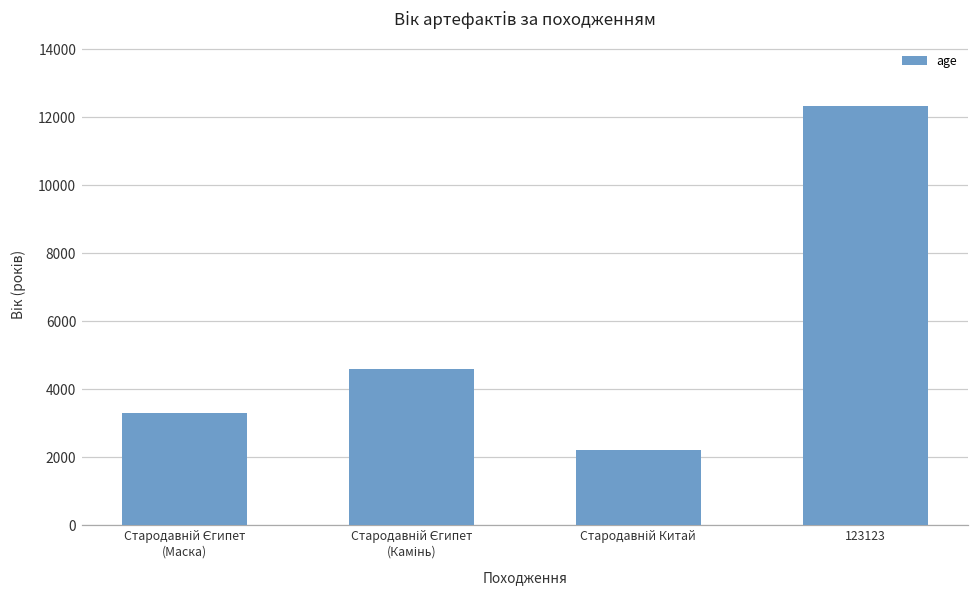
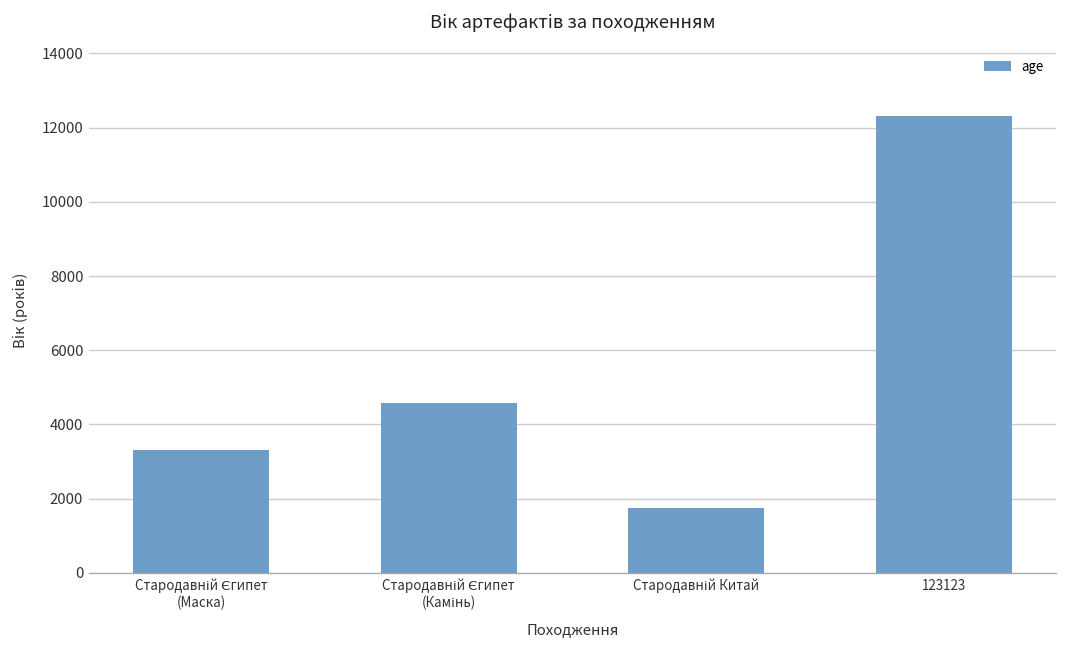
Стародавній Китай: 2200 -> 1700
